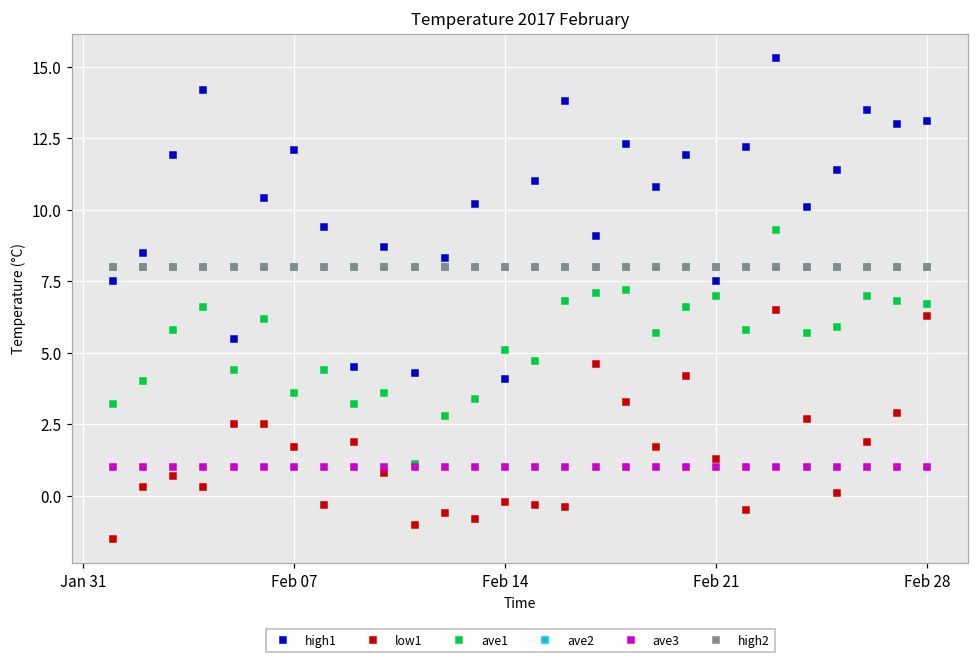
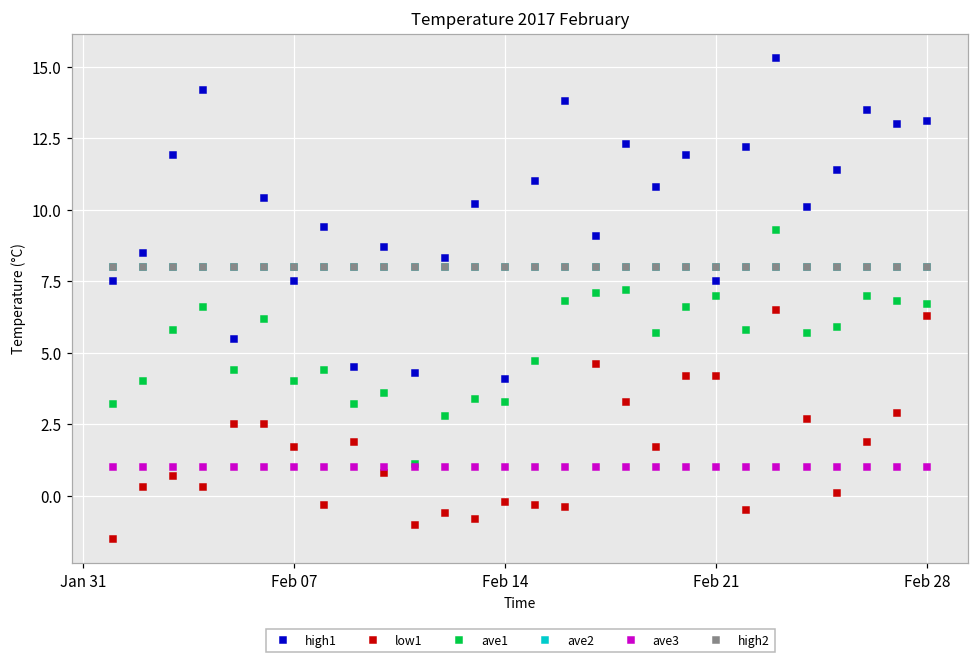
high1, Feb 07: 12.1 -> 7.5
ave1, Feb 07: 3.6 -> 4.0
ave1, Feb 14: 5.1 -> 3.3
low1, Feb 21: 1.3 -> 4.2
